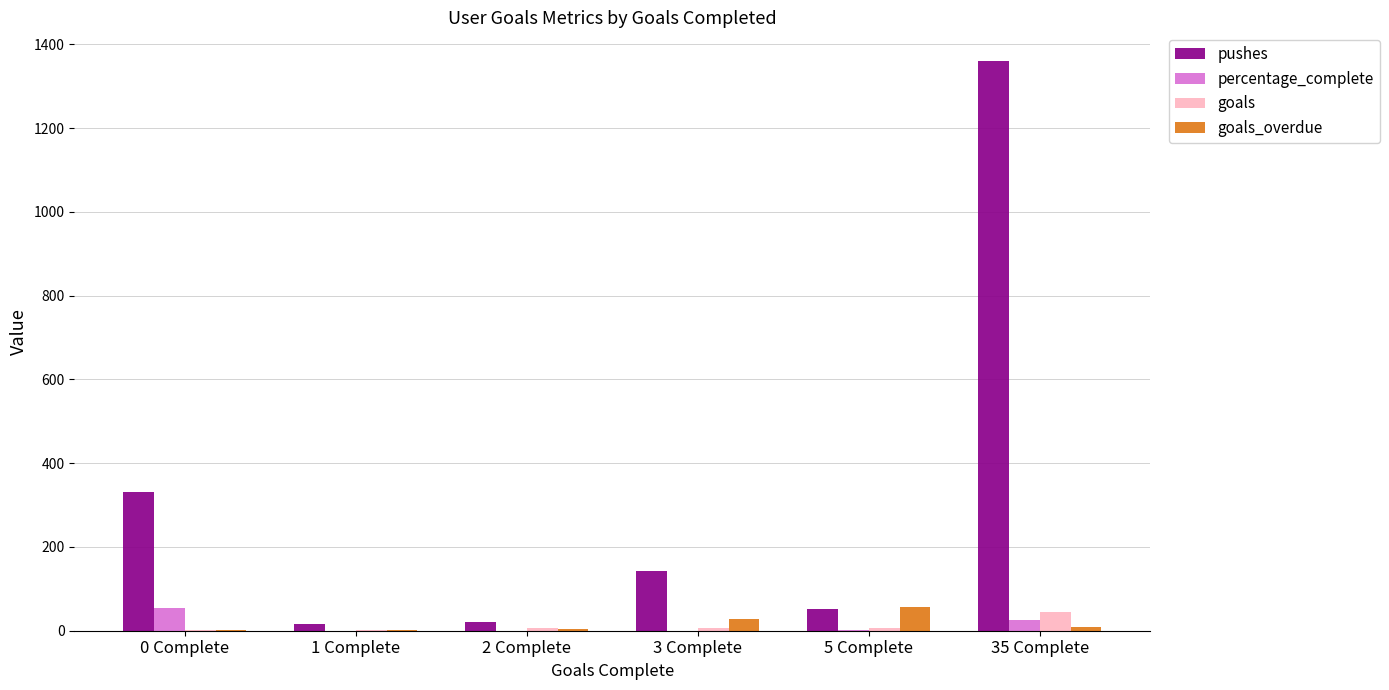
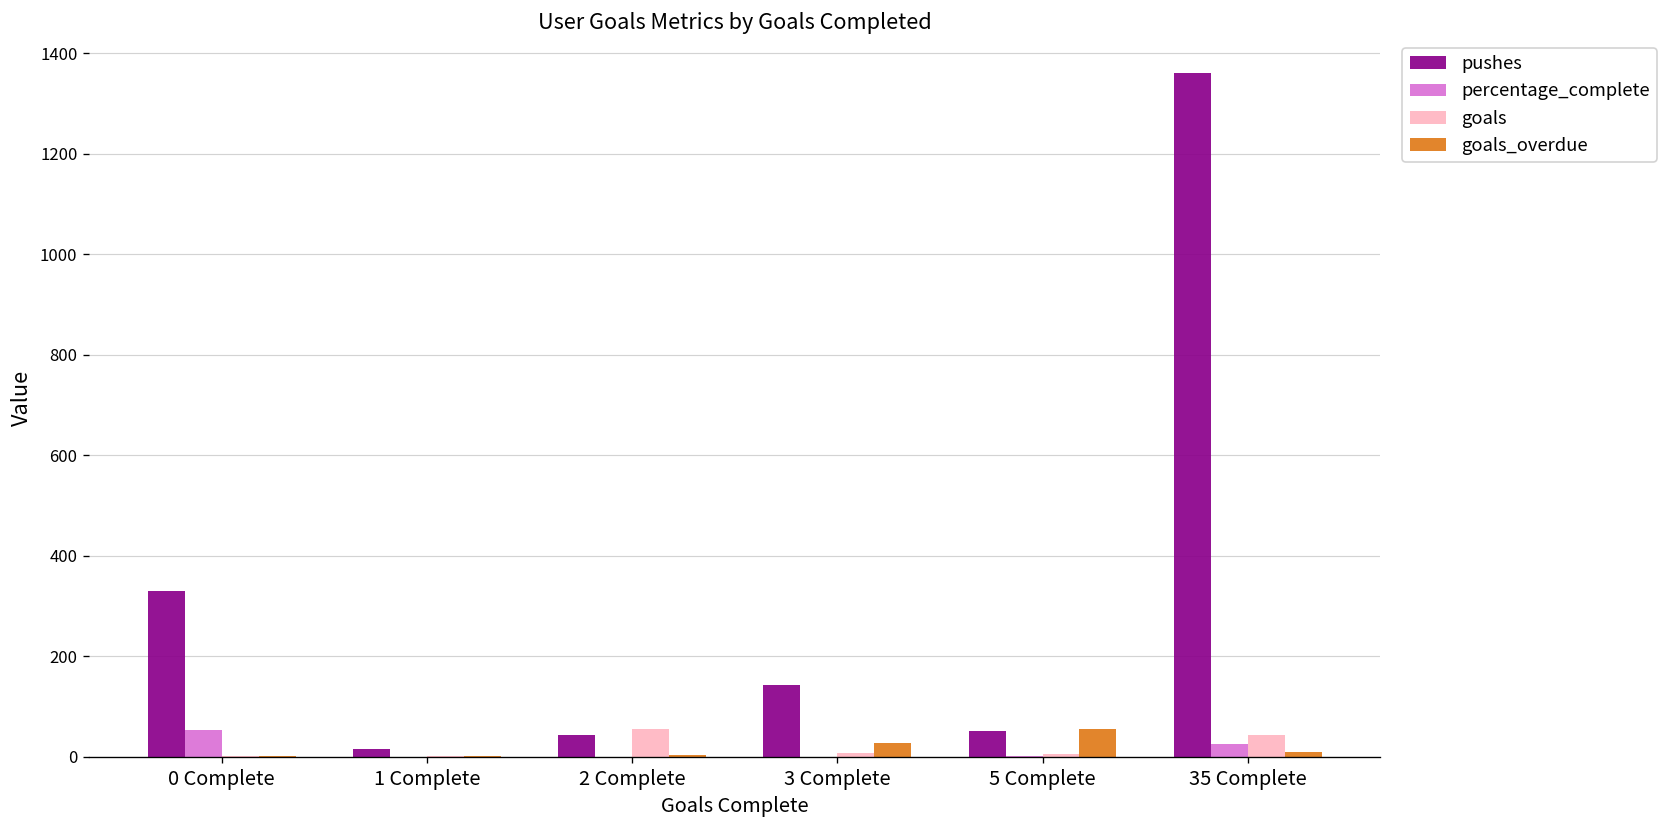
pushes, 2 Complete: 20 -> 40
goals, 2 Complete: 10 -> 60
